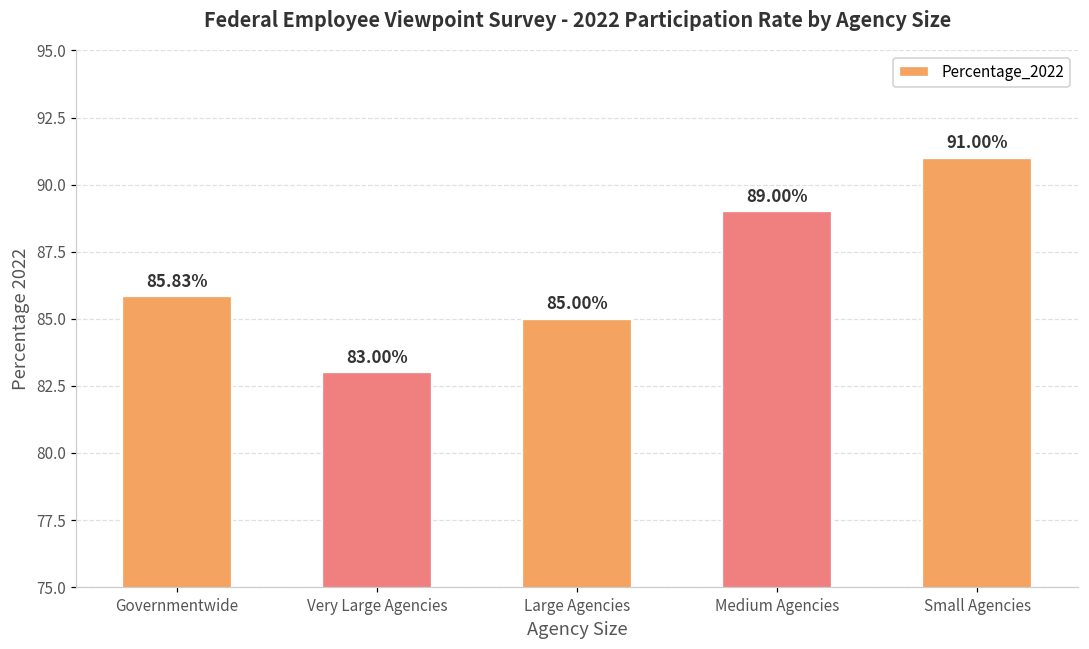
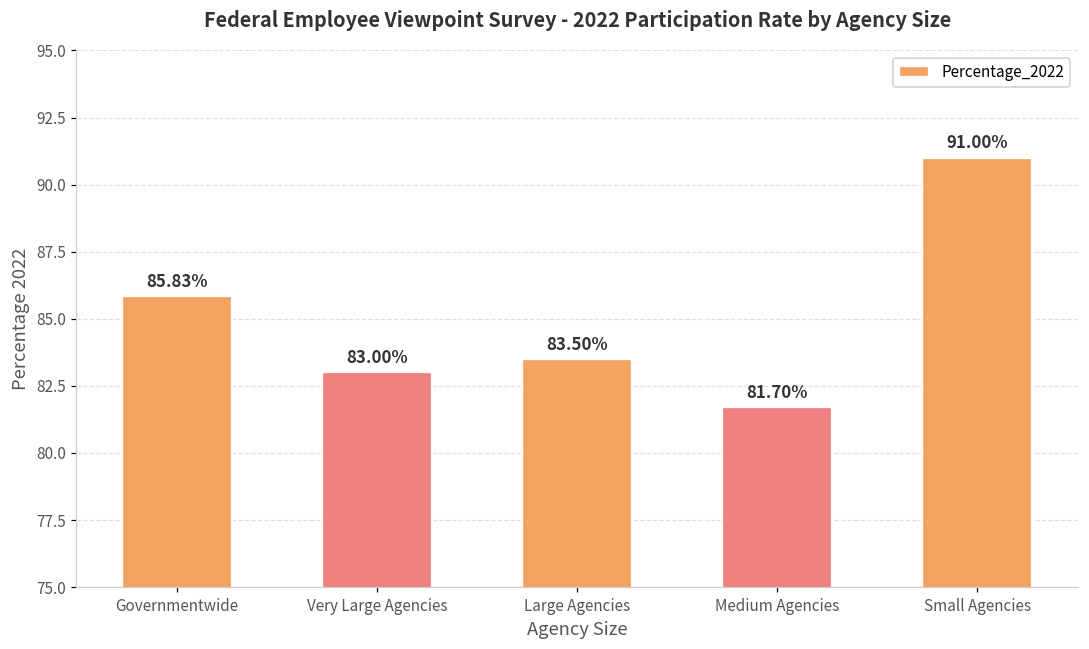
Large Agencies: 85.00% -> 83.50%
Medium Agencies: 89.00% -> 81.70%
